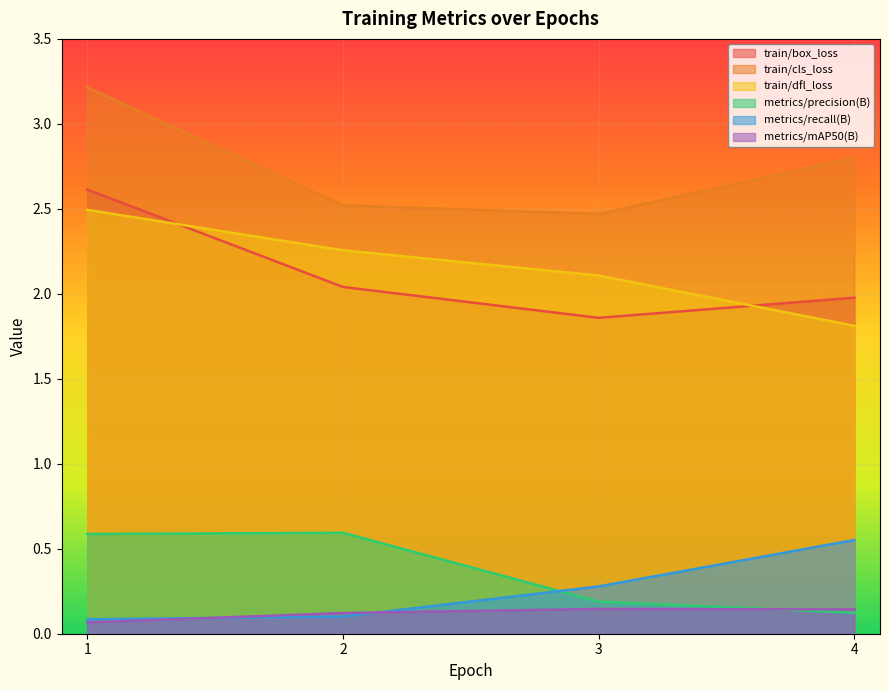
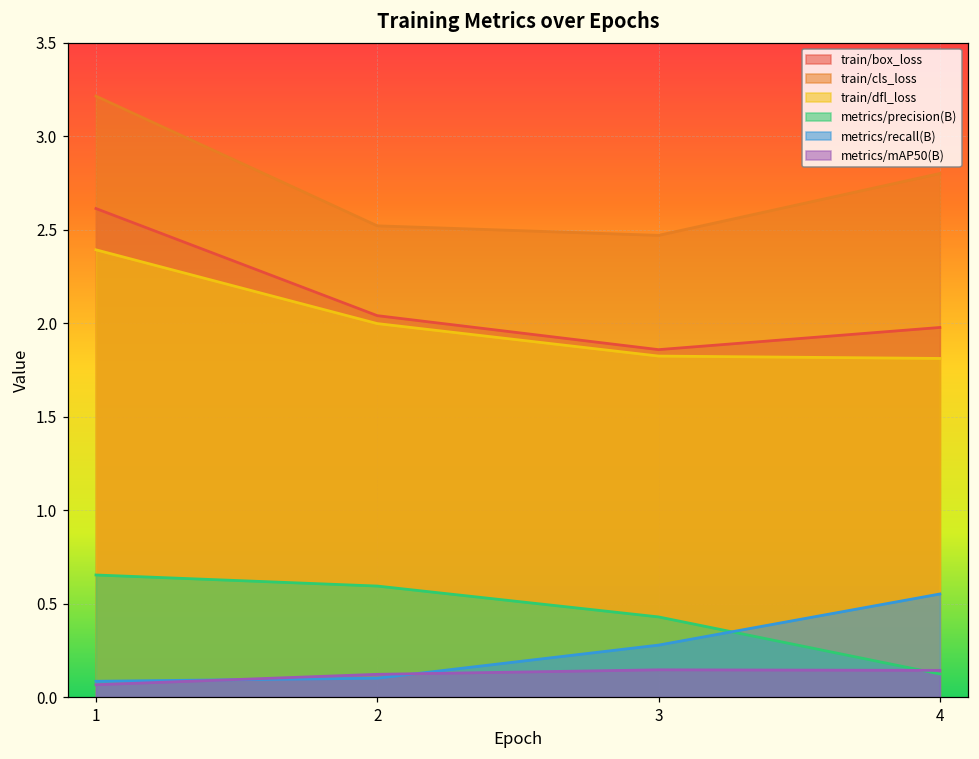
train/dfl_loss, 1: 2.49 -> 2.39
metrics/precision(B), 1: 0.59 -> 0.65
train/dfl_loss, 2: 2.26 -> 2.00
train/dfl_loss, 3: 2.11 -> 1.82
metrics/precision(B), 3: 0.19 -> 0.43
